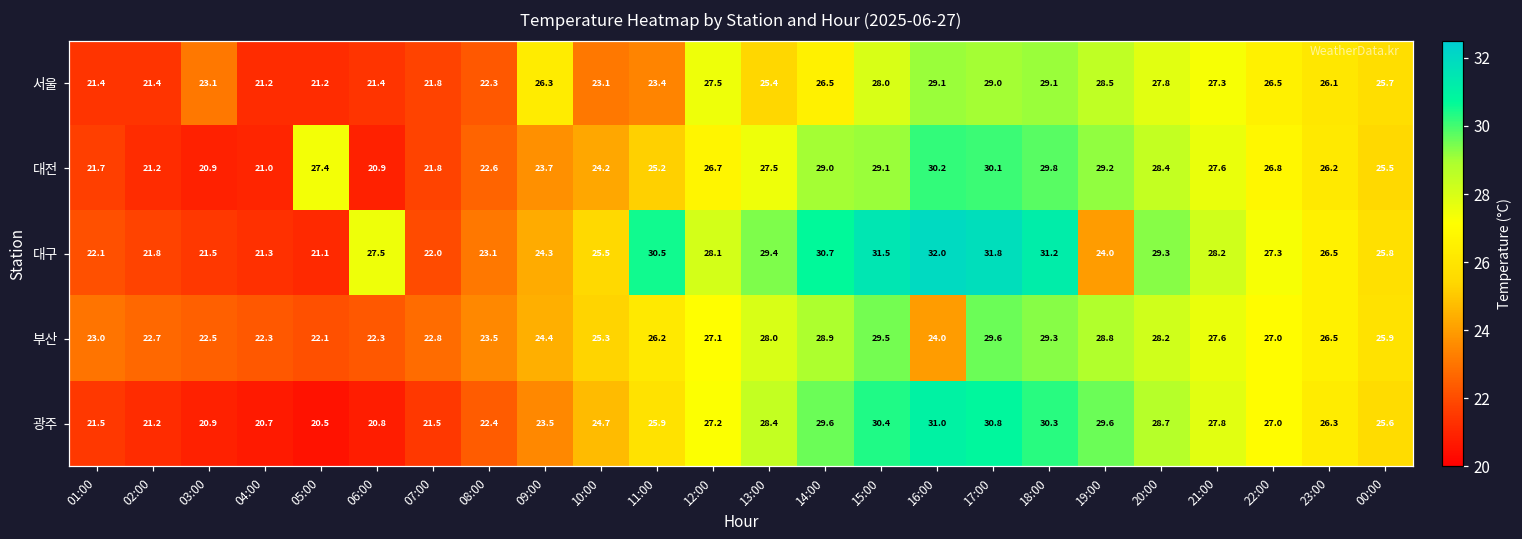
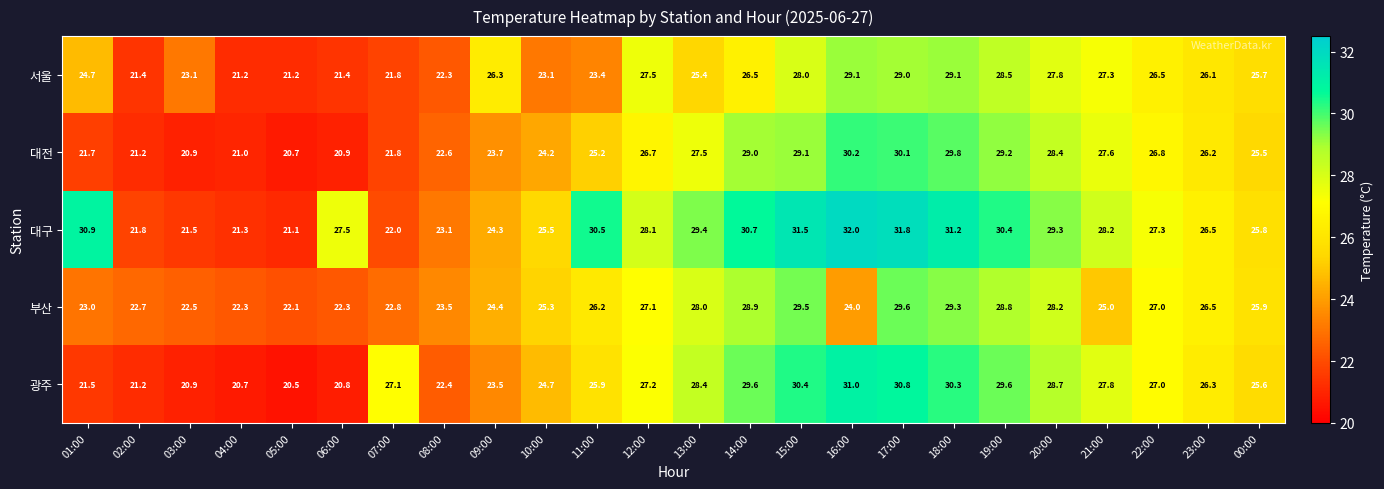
서울, 01:00: 21.4 -> 24.7
대전, 05:00: 27.4 -> 20.7
대구, 01:00: 22.1 -> 30.9
대구, 19:00: 24.0 -> 30.4
부산, 21:00: 27.6 -> 25.0
광주, 07:00: 21.5 -> 27.1
